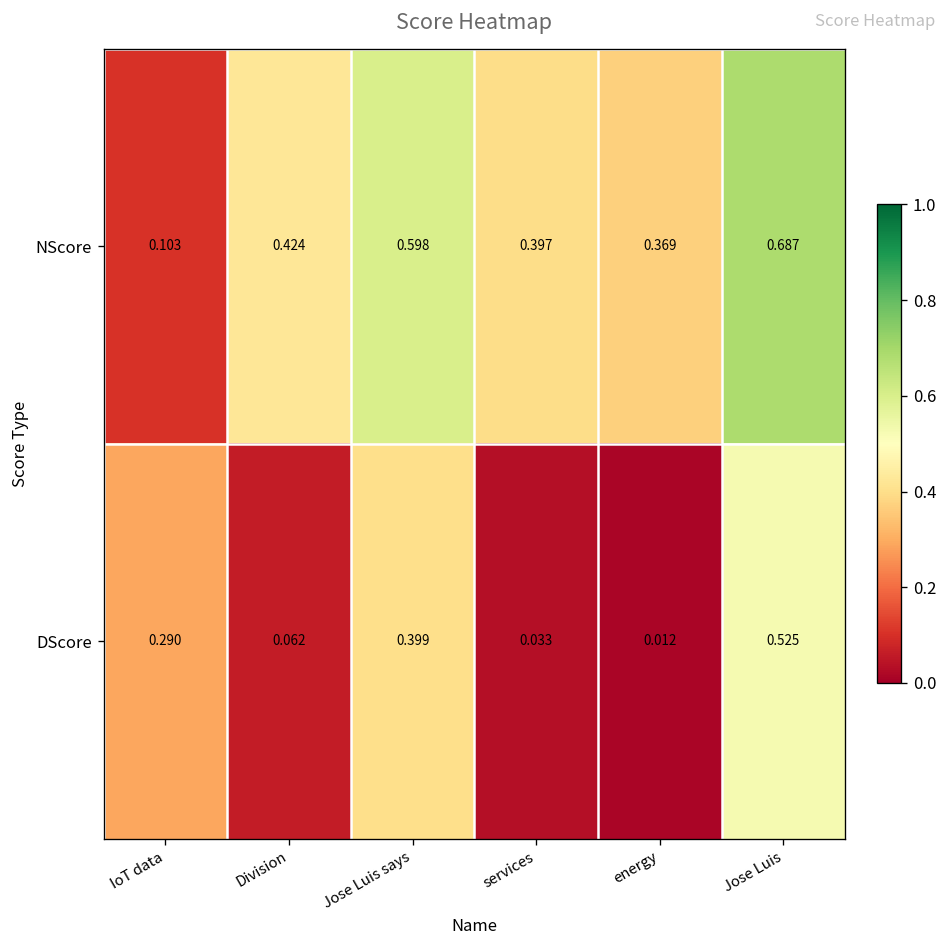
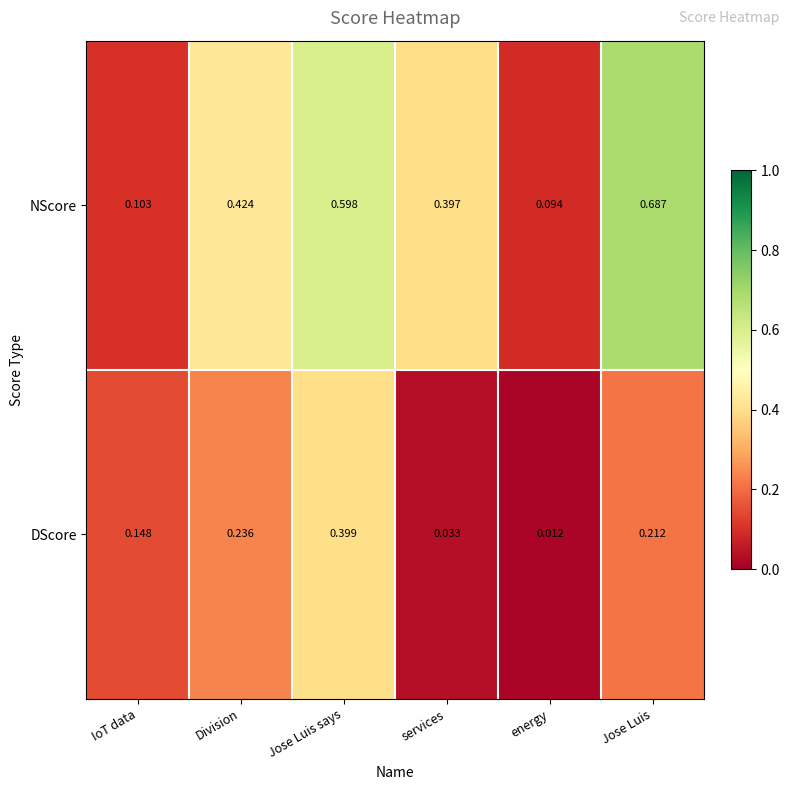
NScore, energy: 0.369 -> 0.094
DScore, IoT data: 0.290 -> 0.148
DScore, Division: 0.062 -> 0.236
DScore, Jose Luis: 0.525 -> 0.212
